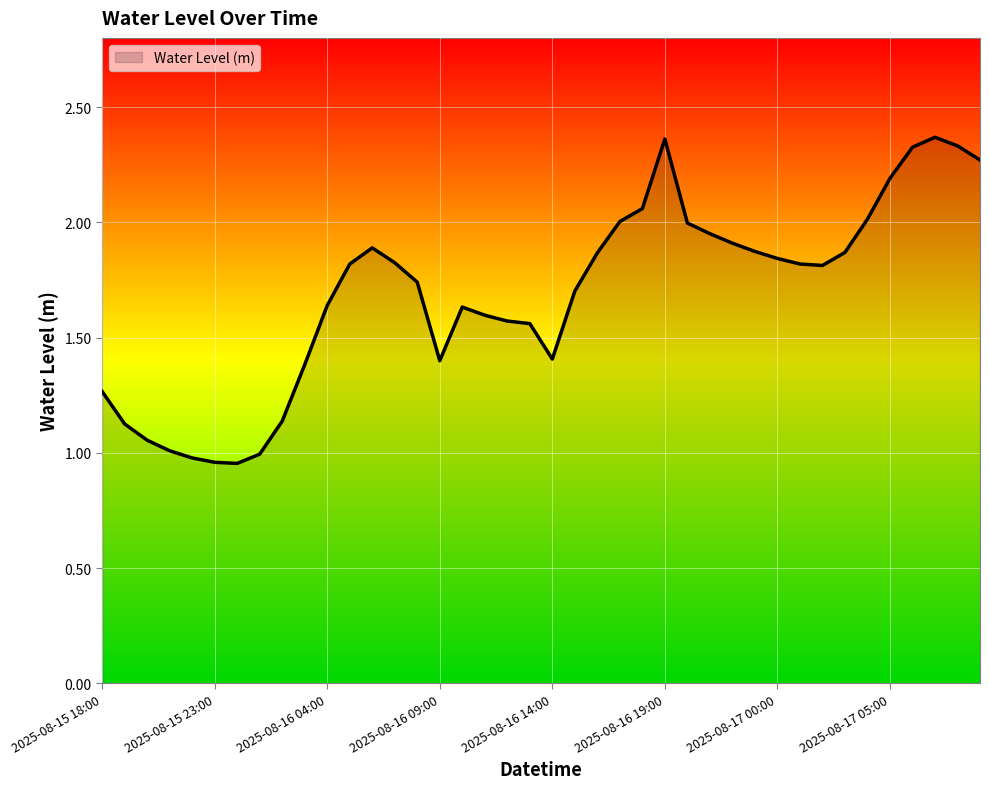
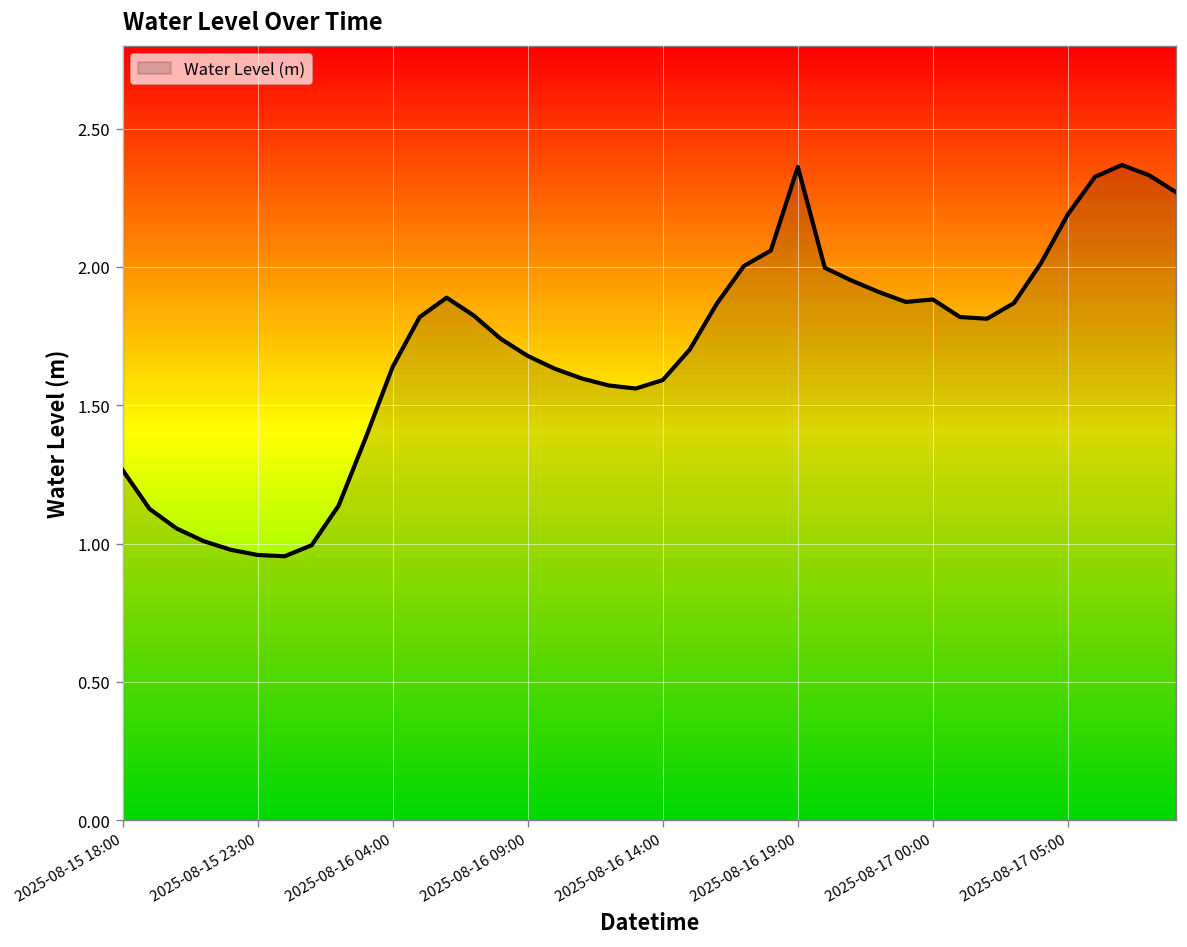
2025-08-16 09:00: 1.40 -> 1.68
2025-08-16 14:00: 1.41 -> 1.59
2025-08-17 00:00: 1.84 -> 1.88
